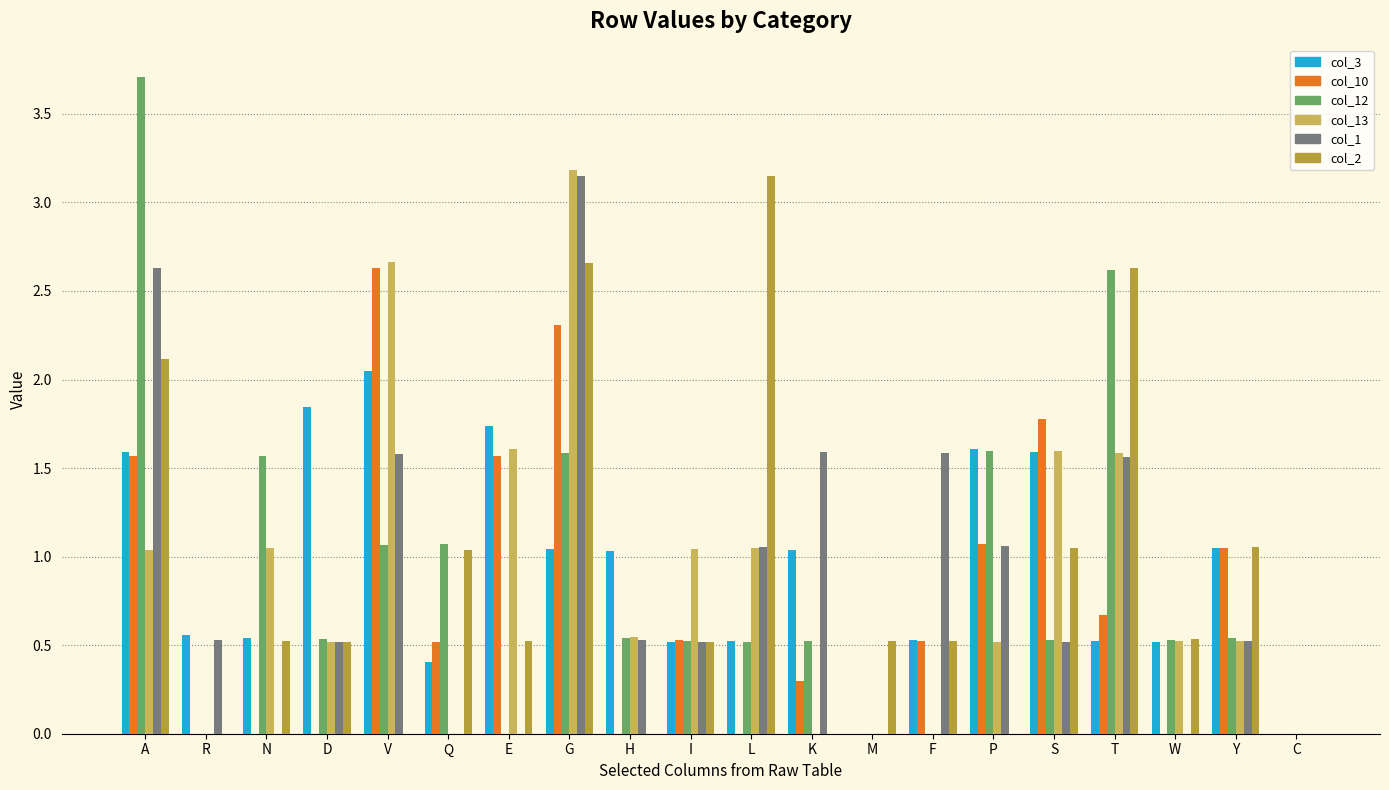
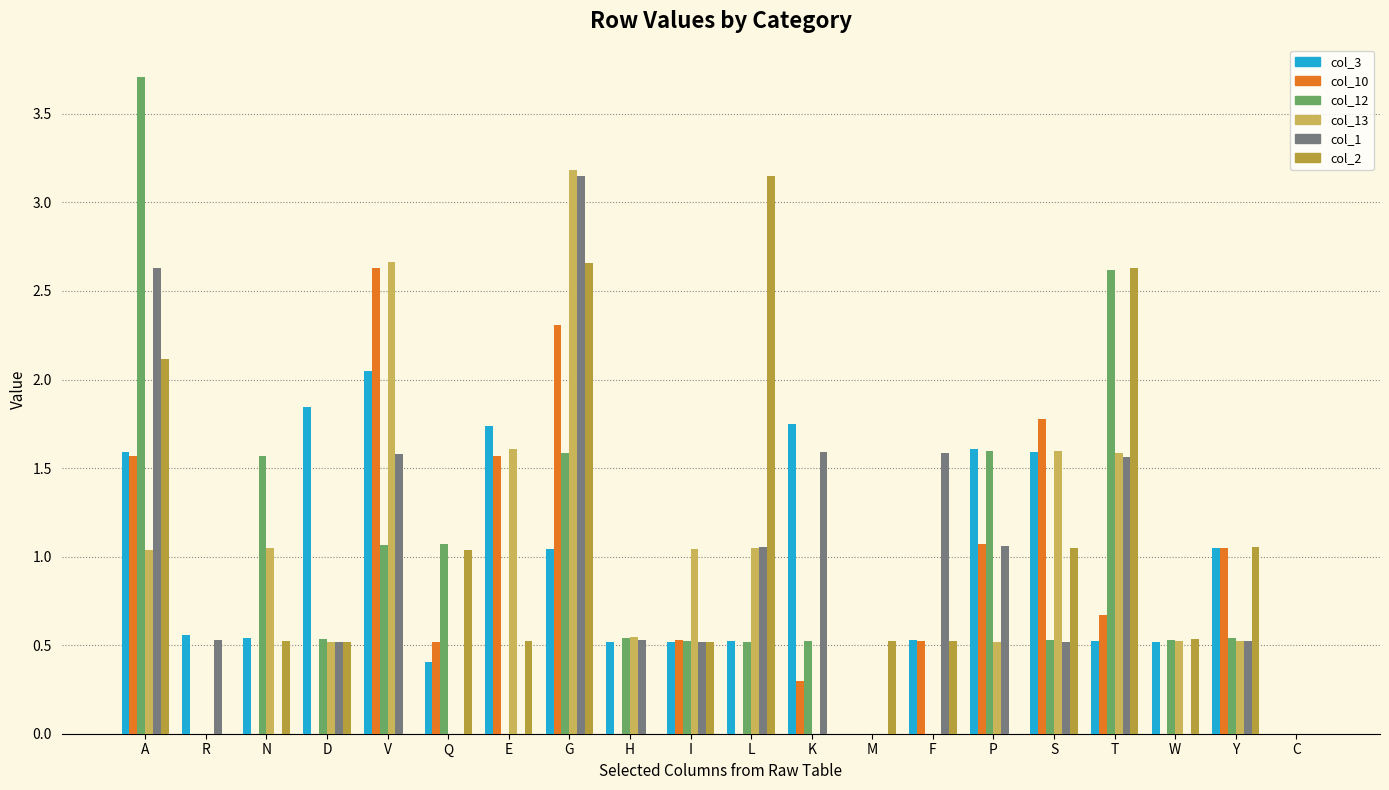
col_3, H: 1.03 -> 0.52
col_3, K: 1.04 -> 1.75
